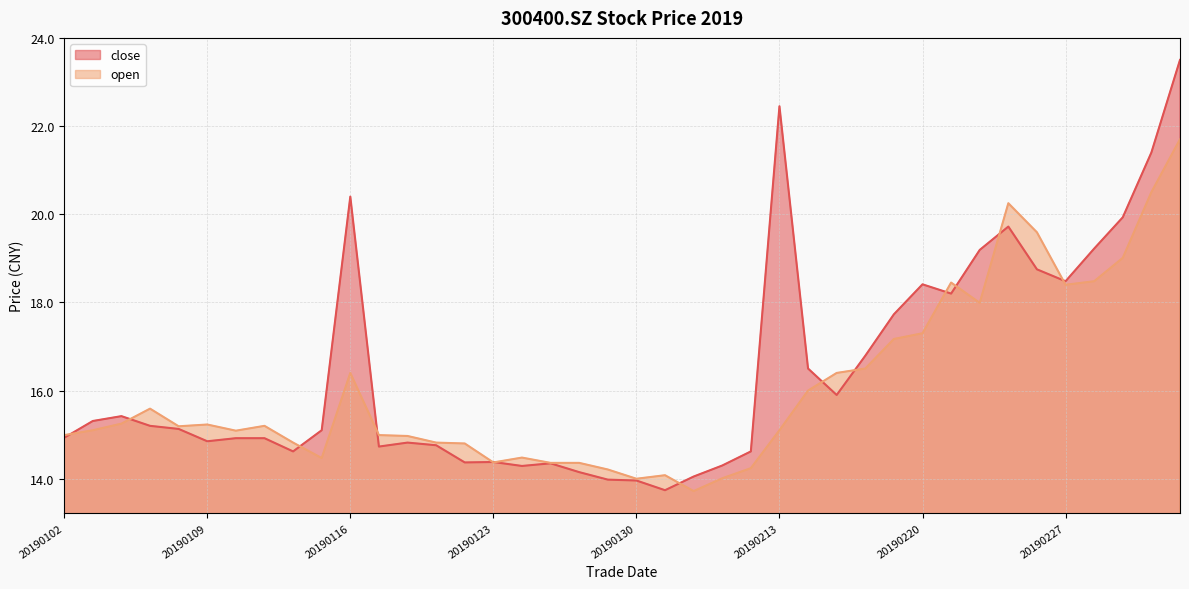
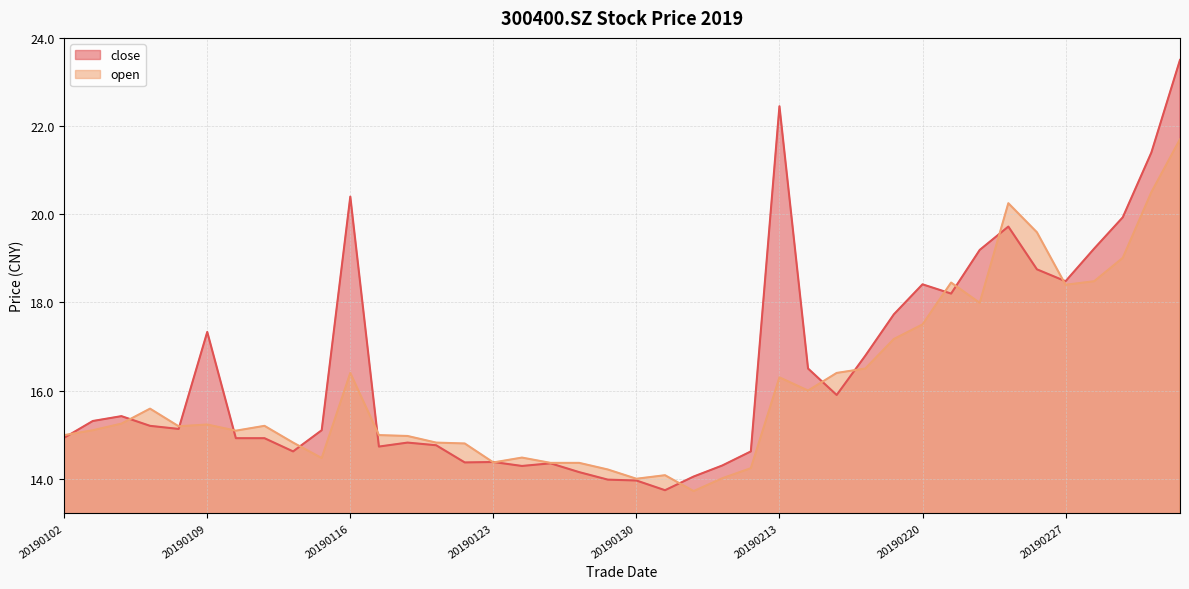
close, 20190109: 14.9 -> 17.3
open, 20190213: 15.1 -> 16.3
open, 20190220: 17.3 -> 17.5
